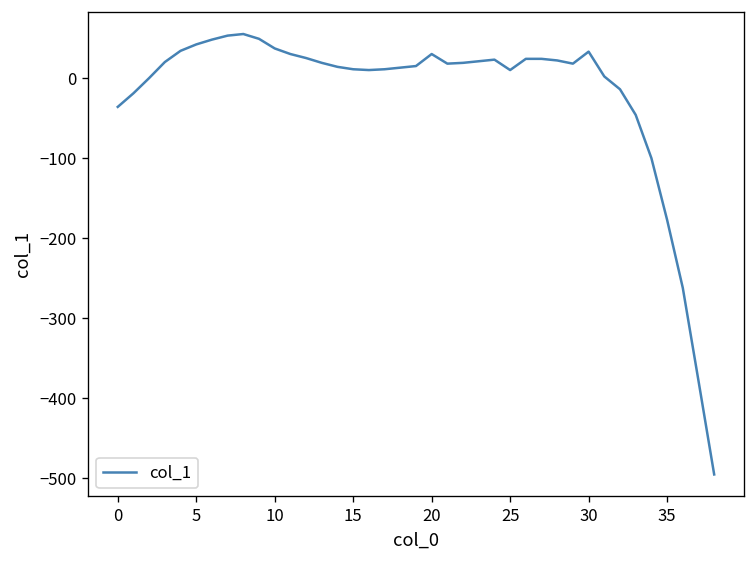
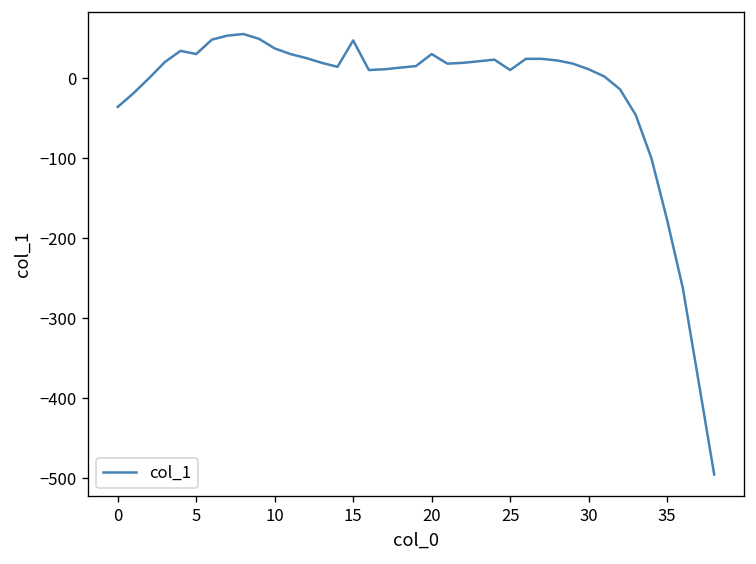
5: 40 -> 30
15: 10 -> 50
30: 30 -> 10
